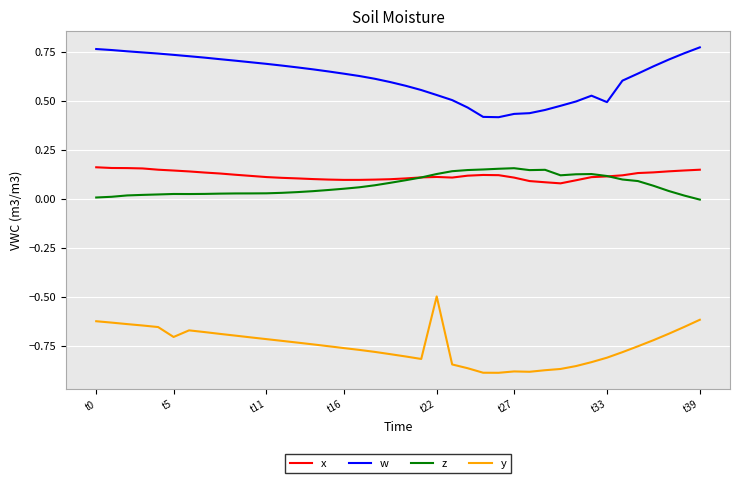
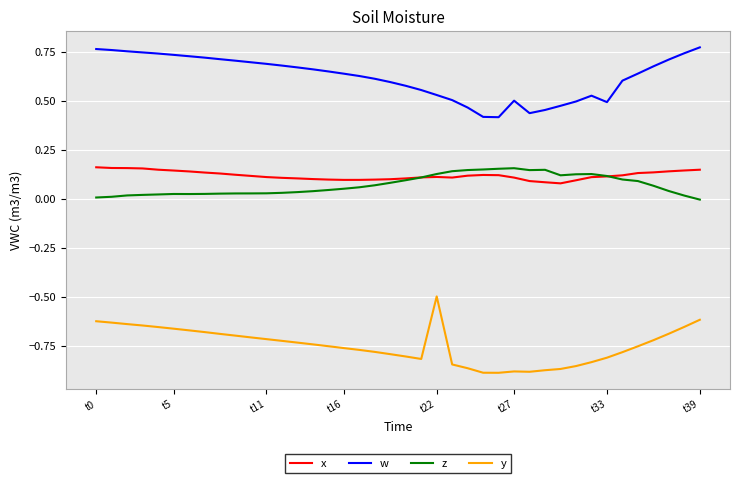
y, t5: -0.71 -> -0.66
w, t27: 0.43 -> 0.50
